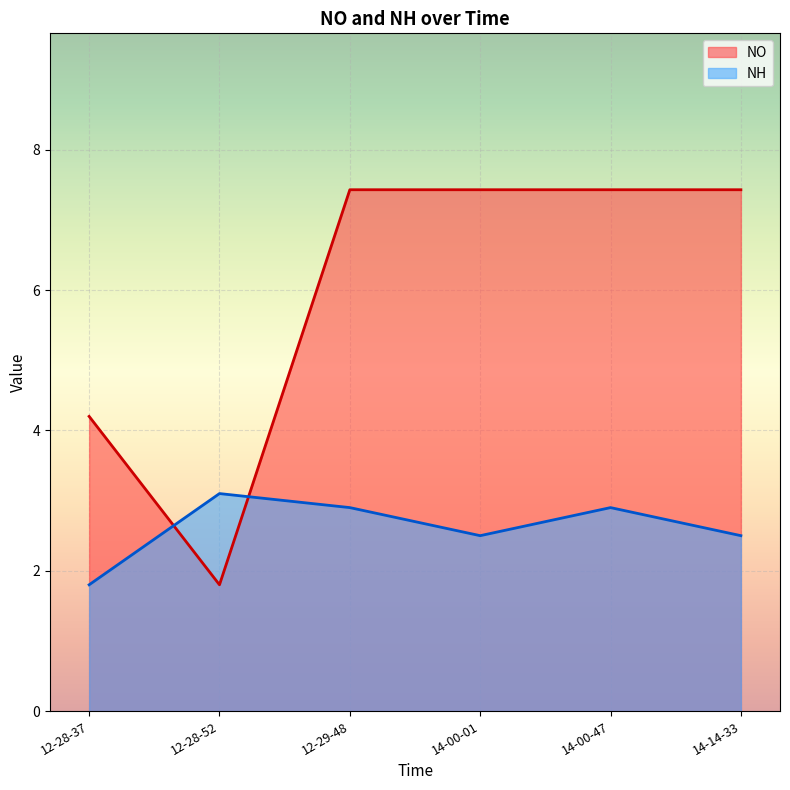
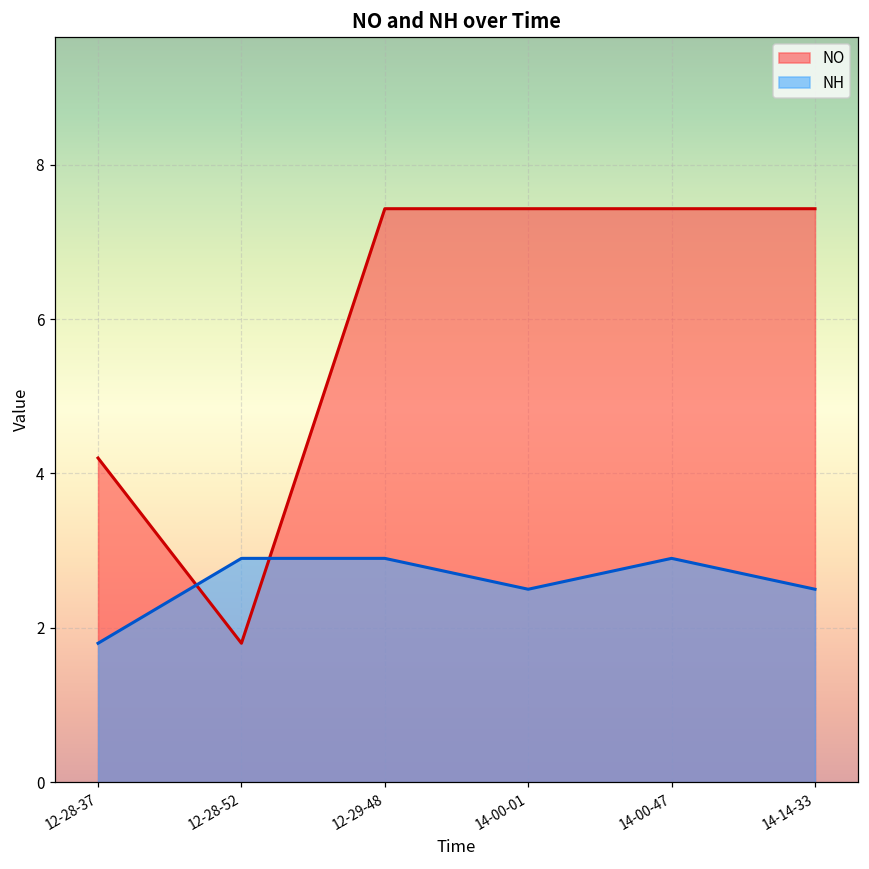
NH, 12-28-52: 3.1 -> 2.9
